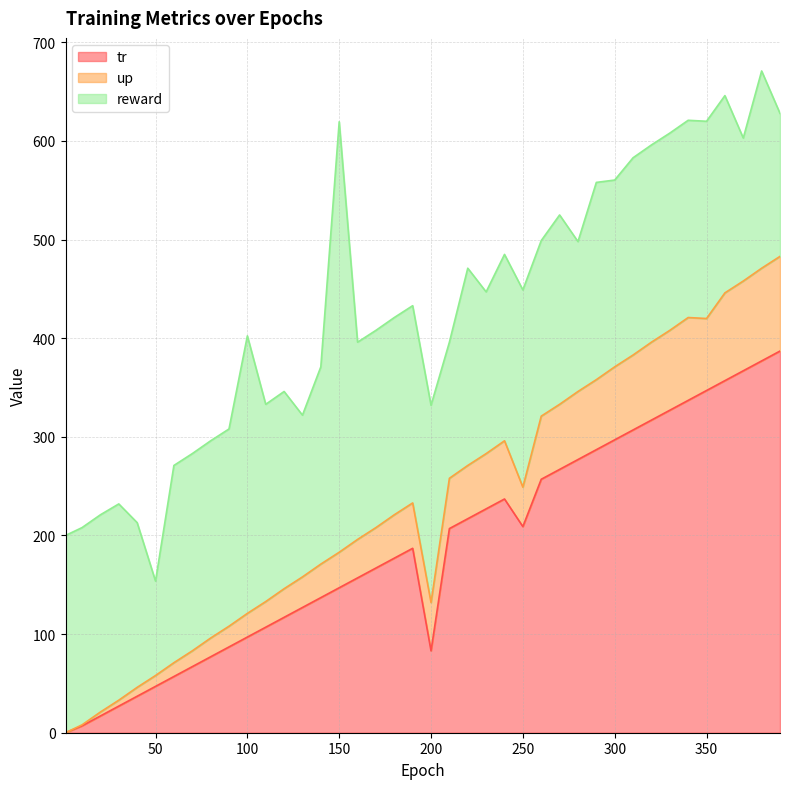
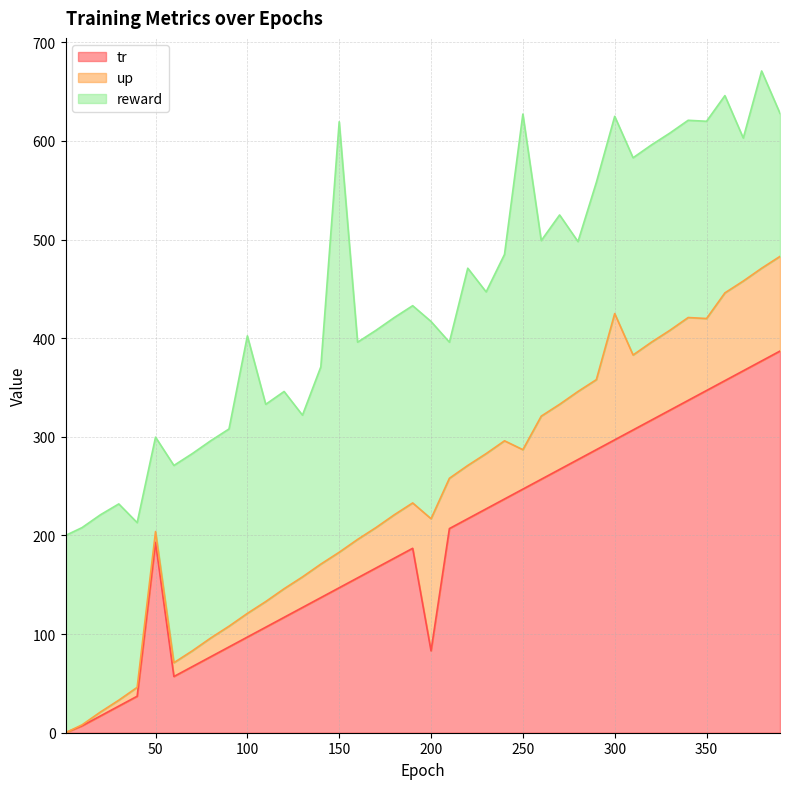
tr, 50: 50 -> 190
up, 200: 50 -> 130
tr, 250: 210 -> 250
reward, 250: 200 -> 340
up, 300: 70 -> 130
reward, 300: 190 -> 200
